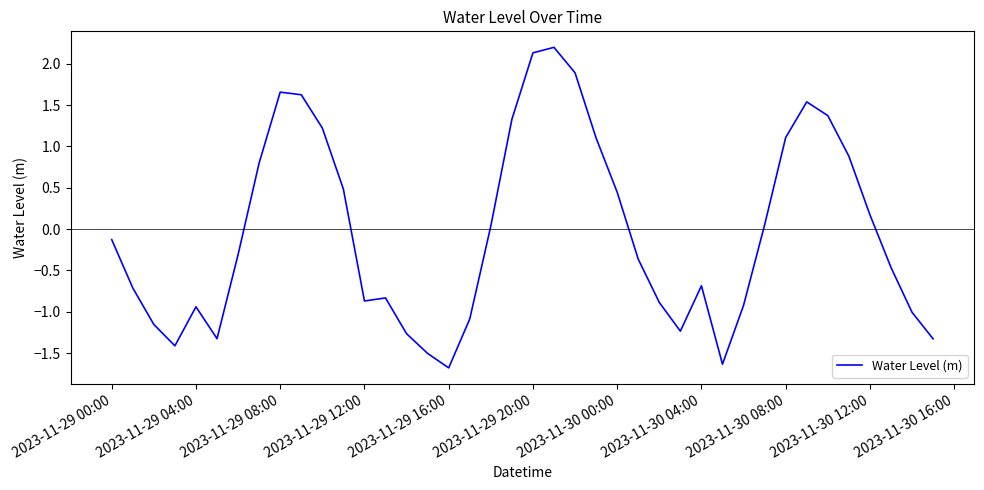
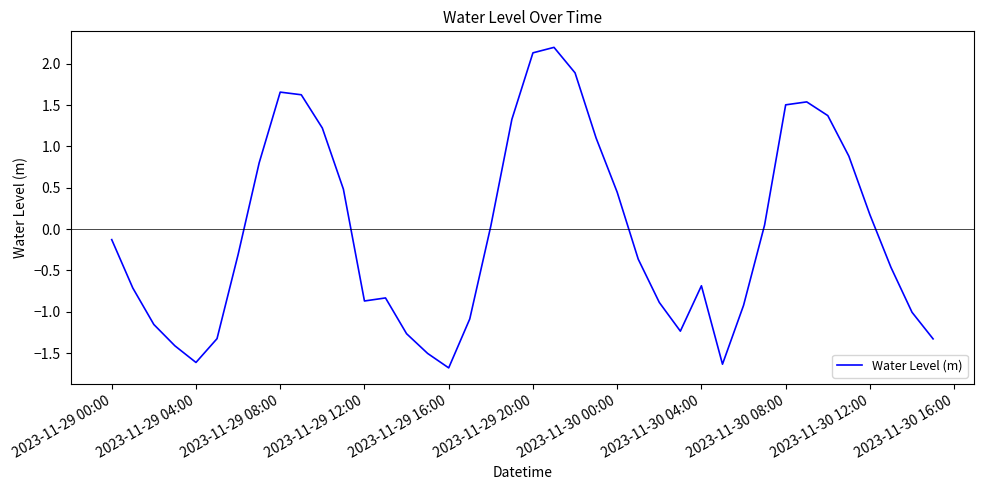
2023-11-29 04:00: -0.9 -> -1.6
2023-11-30 08:00: 1.1 -> 1.5
